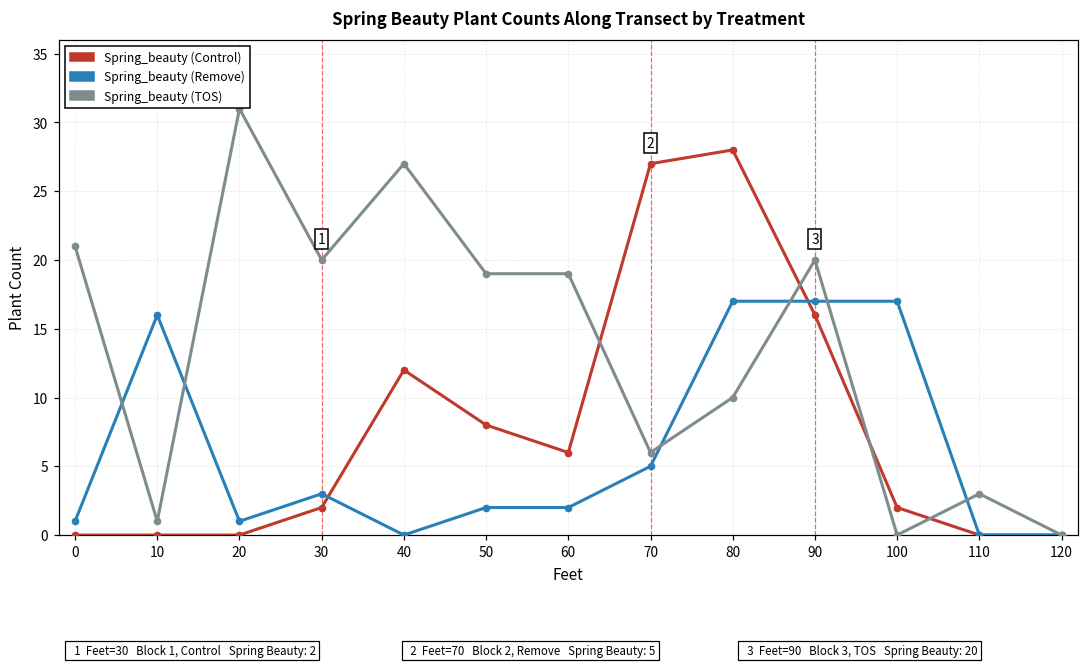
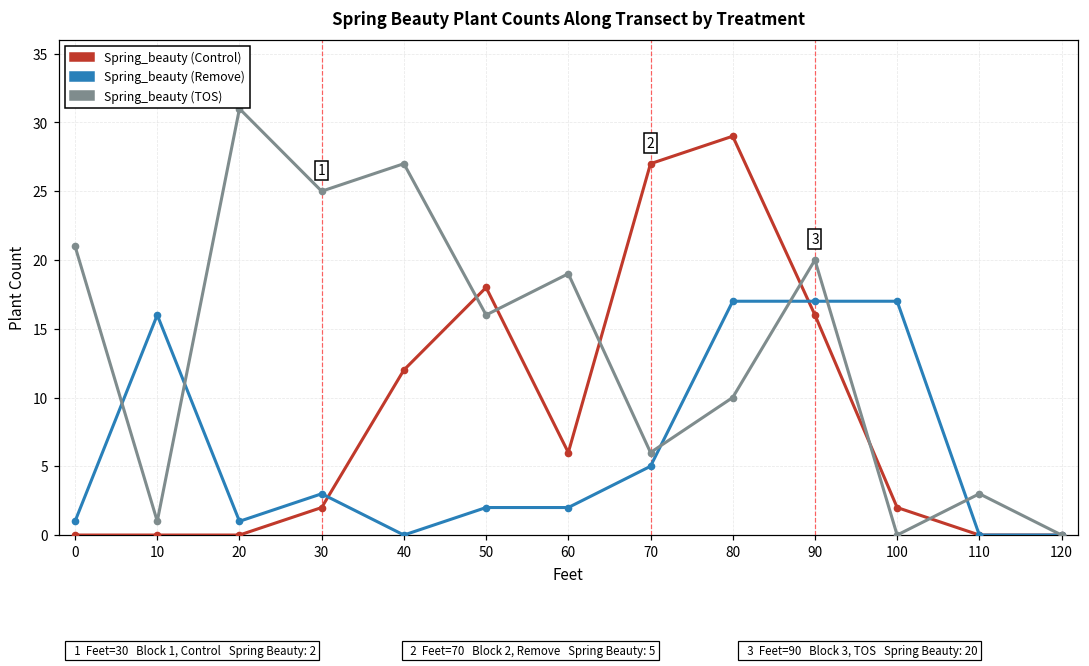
Spring_beauty (TOS), 30: 20 -> 25
Spring_beauty (Control), 50: 8 -> 18
Spring_beauty (TOS), 50: 19 -> 16
Spring_beauty (Control), 80: 28 -> 29
